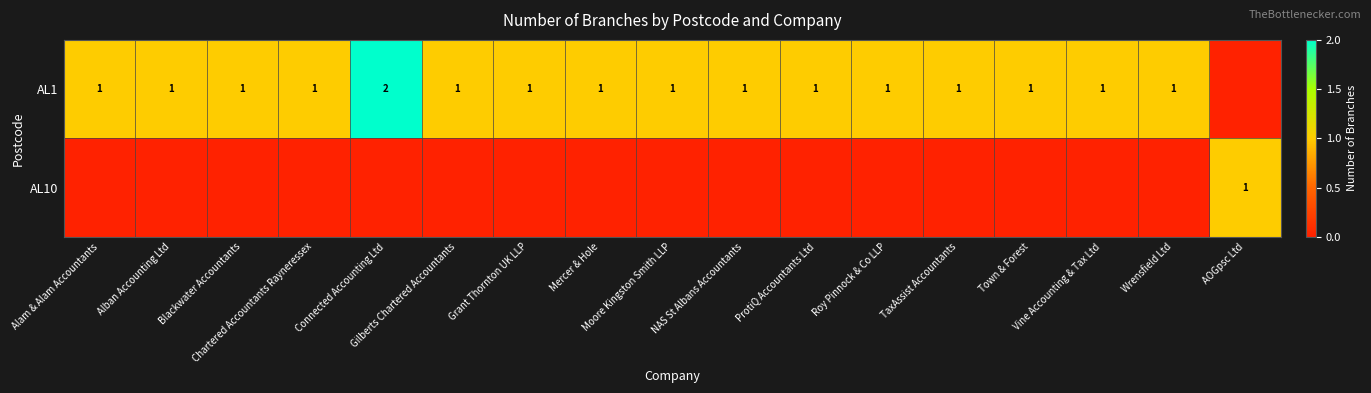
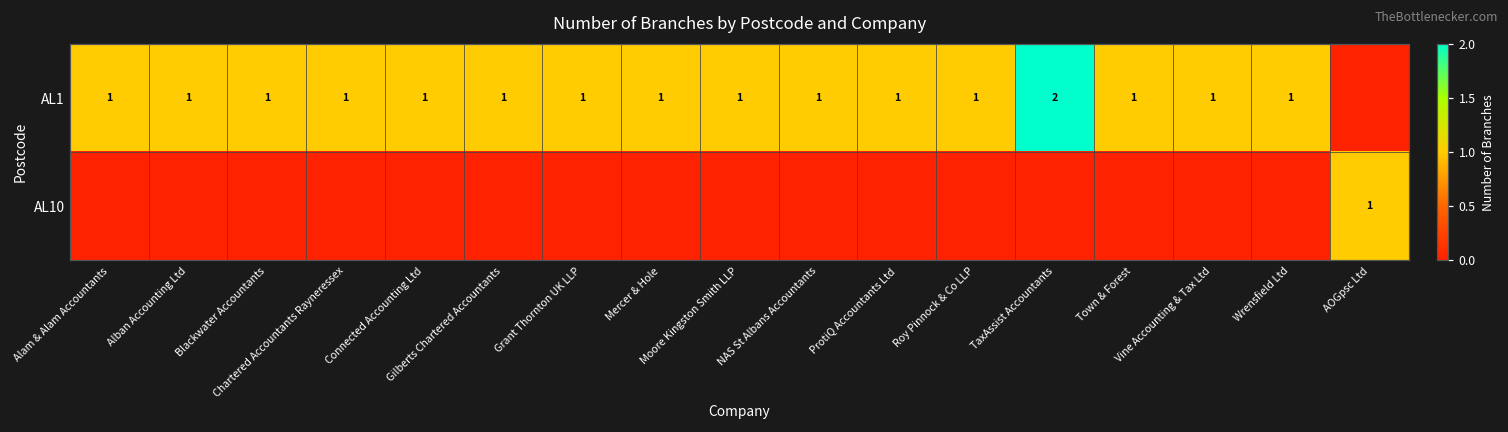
AL1, Connected Accounting Ltd: 2 -> 1
AL1, TaxAssist Accountants: 1 -> 2
